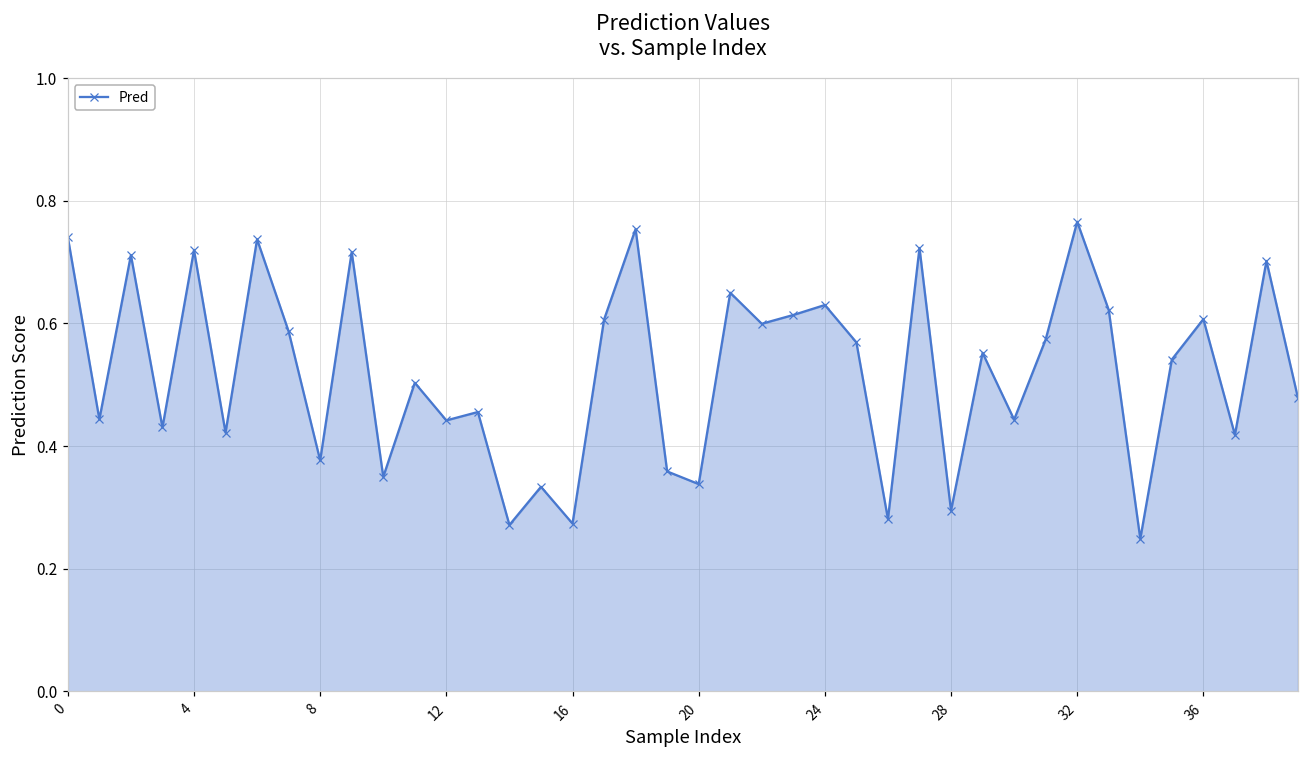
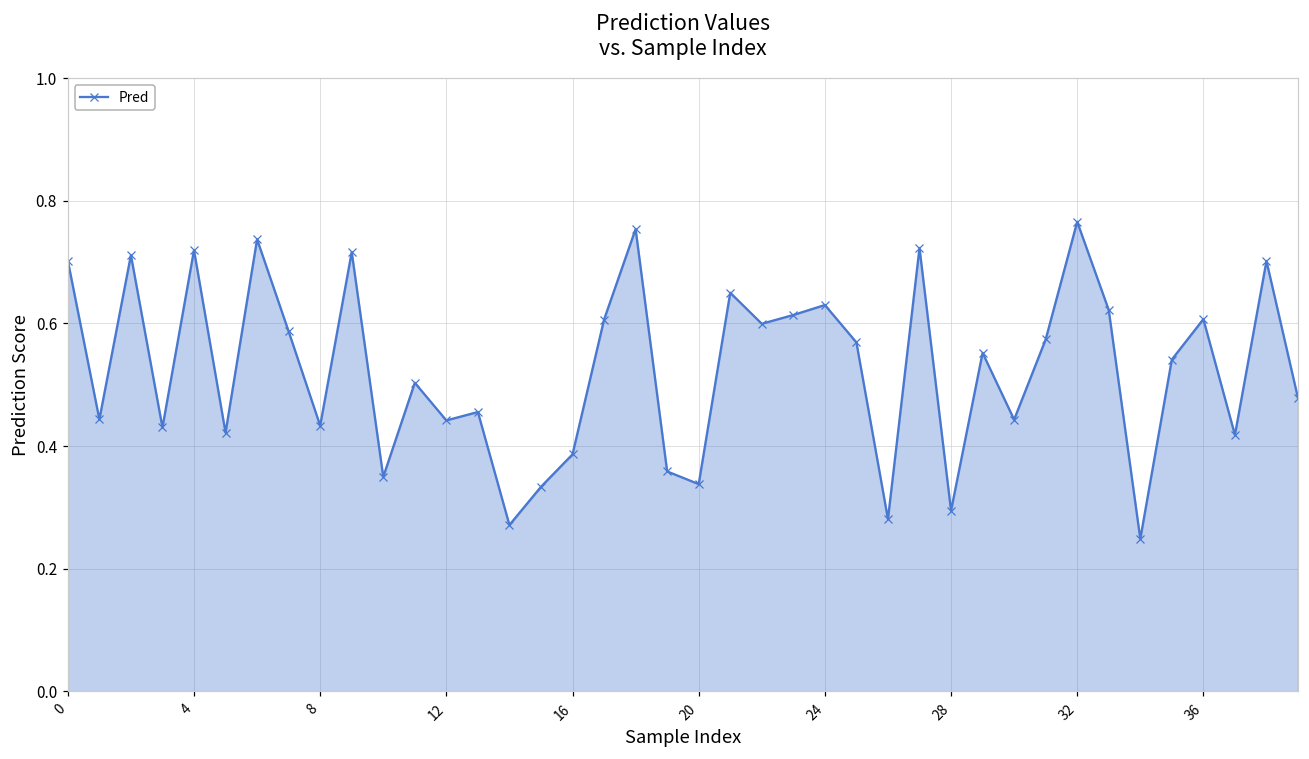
0: 0.74 -> 0.70
8: 0.38 -> 0.43
16: 0.27 -> 0.39
